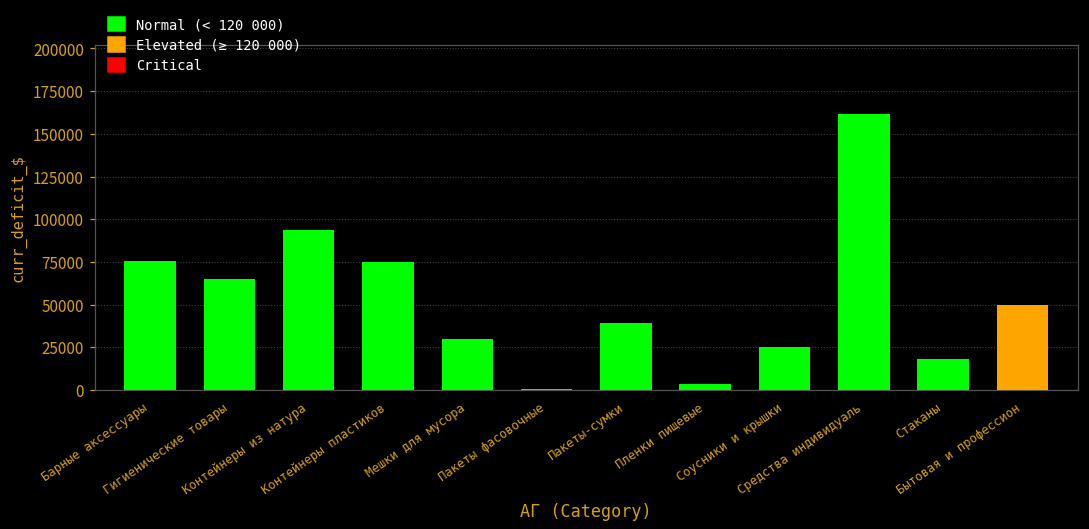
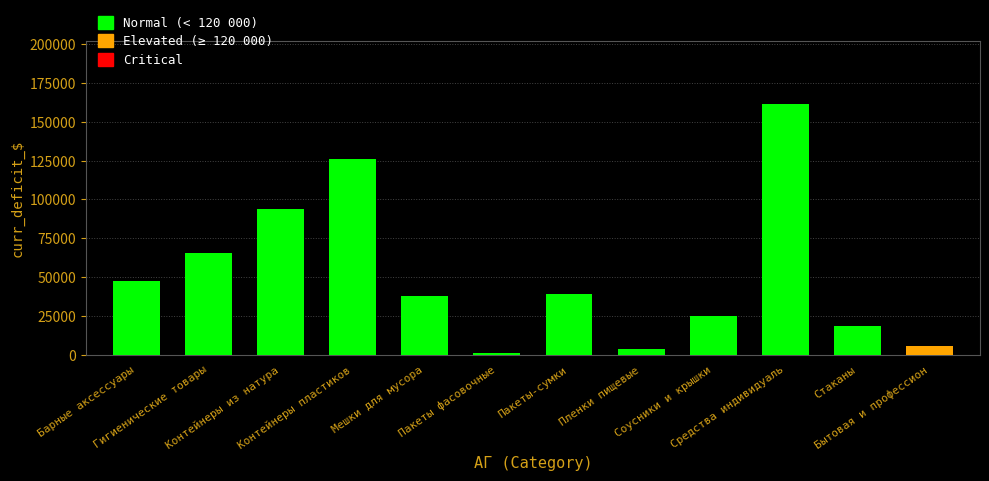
Барные аксессуары: 76000 -> 47000
Контейнеры пластиков: 75000 -> 126000
Мешки для мусора: 30000 -> 38000
Бытовая и профессион: 50000 -> 6000
